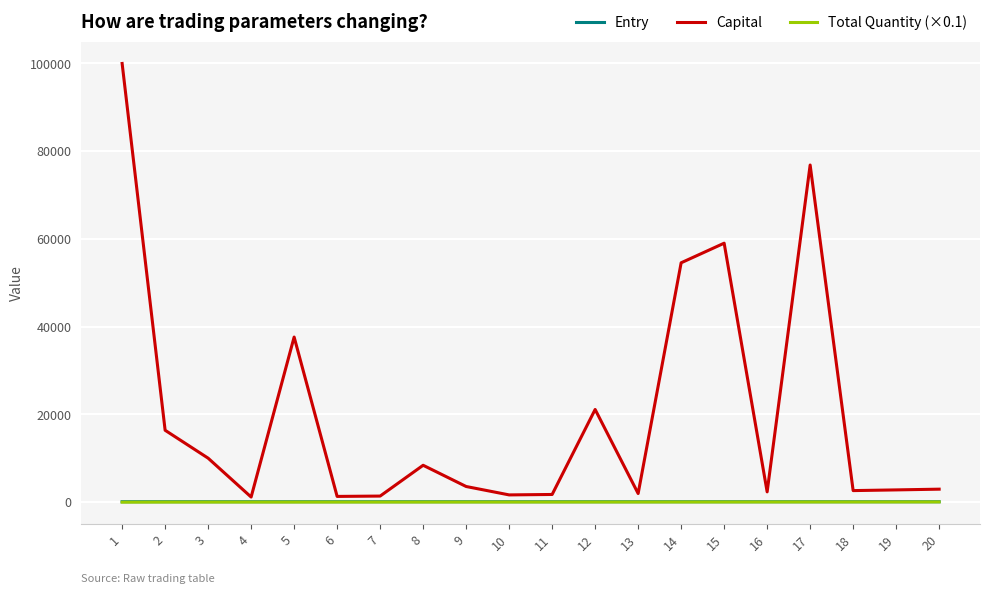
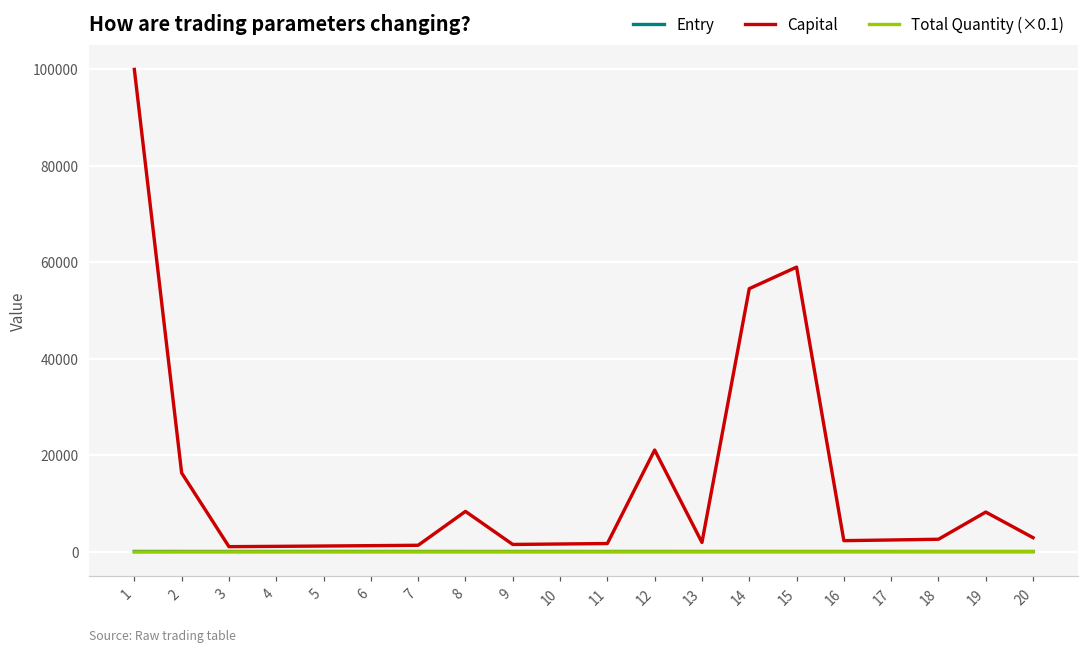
Capital, 3: 10000 -> 1000
Capital, 5: 38000 -> 1000
Capital, 9: 4000 -> 2000
Capital, 17: 77000 -> 2000
Capital, 19: 3000 -> 8000
